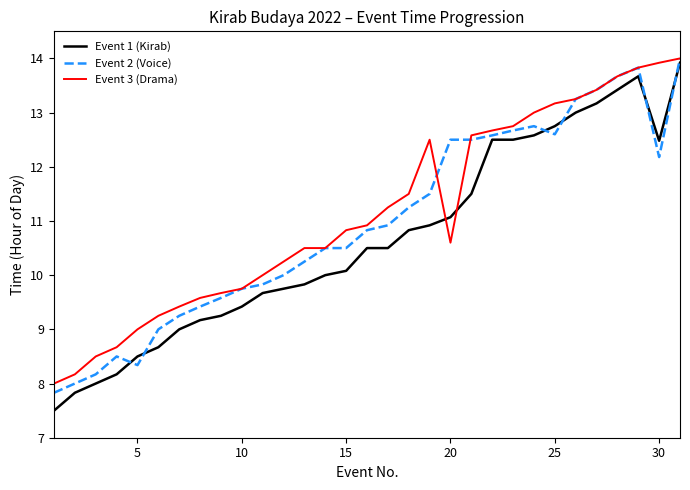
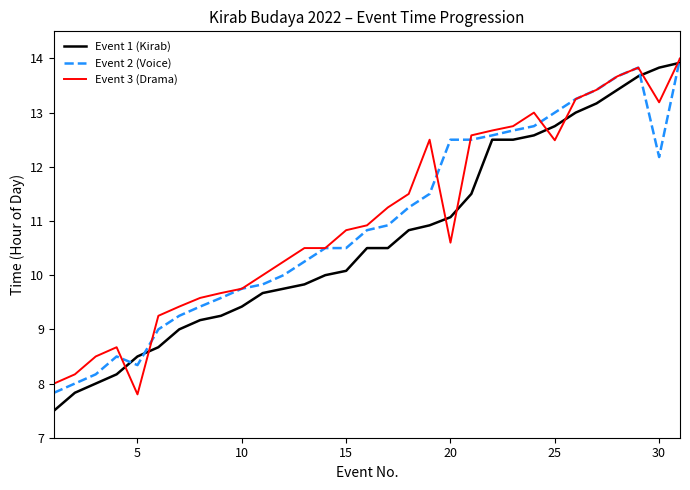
Event 3 (Drama), 5: 9.0 -> 7.8
Event 2 (Voice), 25: 12.6 -> 13.0
Event 3 (Drama), 25: 13.2 -> 12.5
Event 1 (Kirab), 30: 12.5 -> 13.8
Event 3 (Drama), 30: 13.9 -> 13.2
